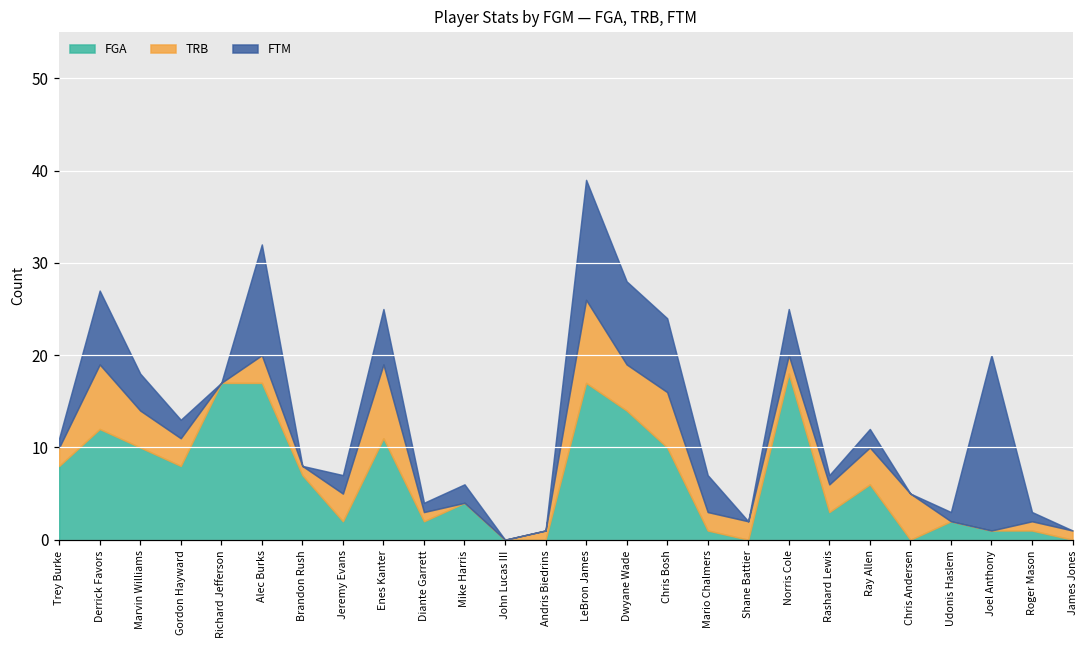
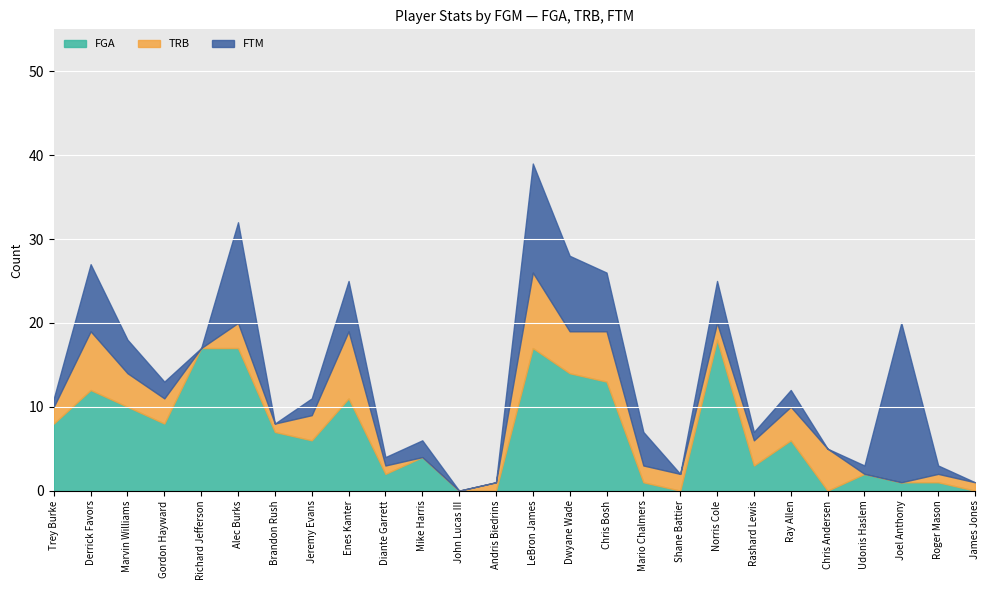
FGA, Jeremy Evans: 2 -> 6
FGA, Chris Bosh: 10 -> 13
FTM, Chris Bosh: 8 -> 7
